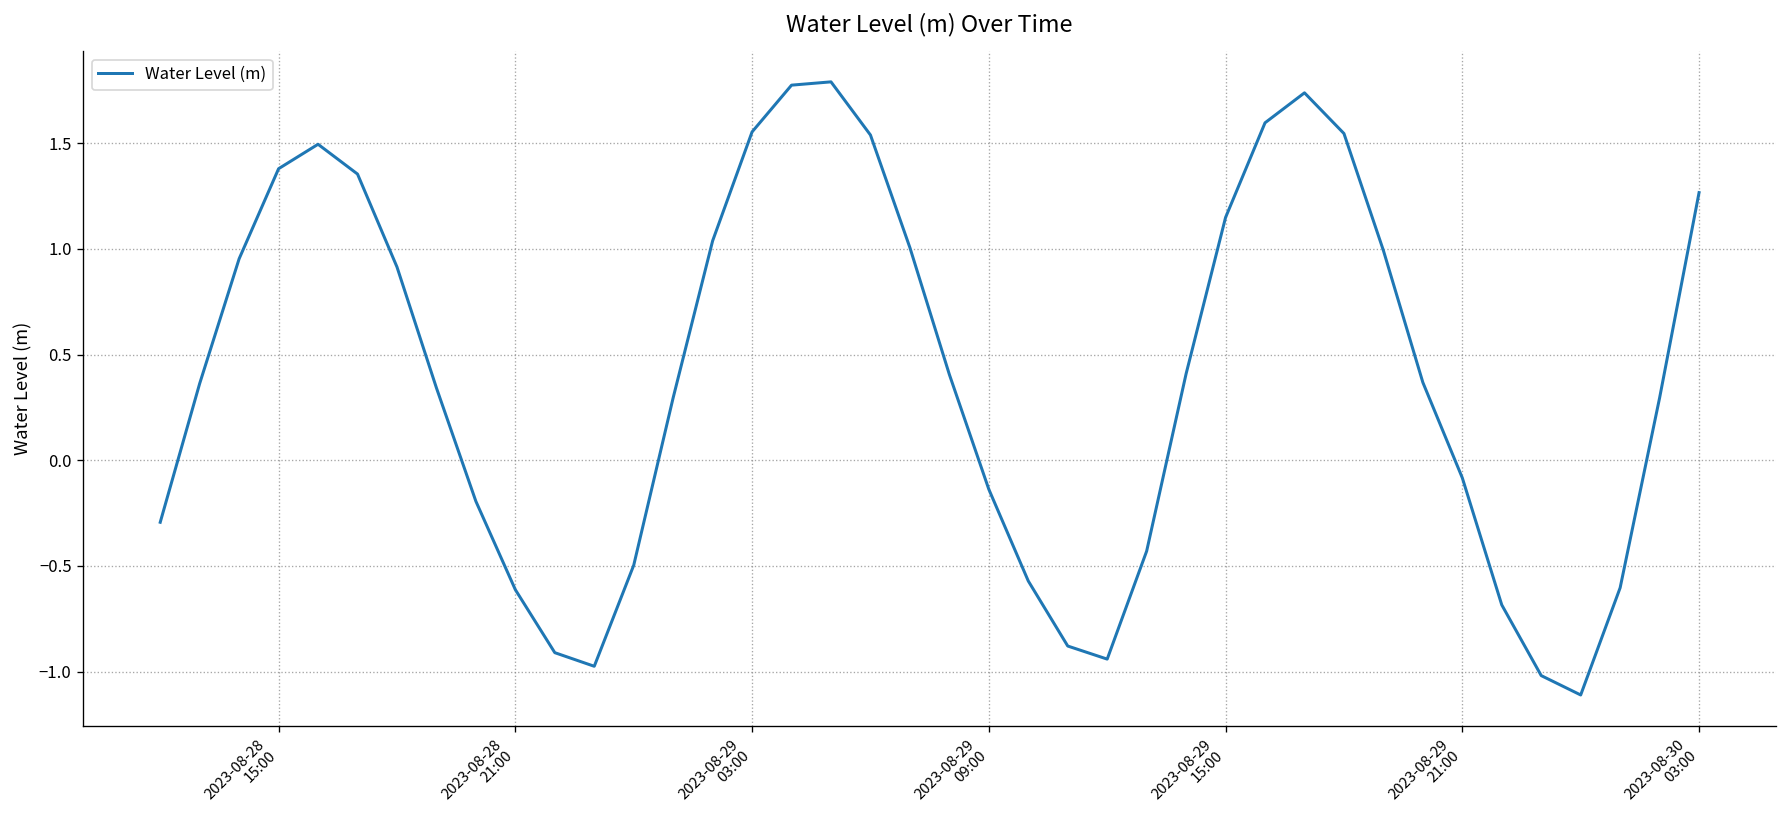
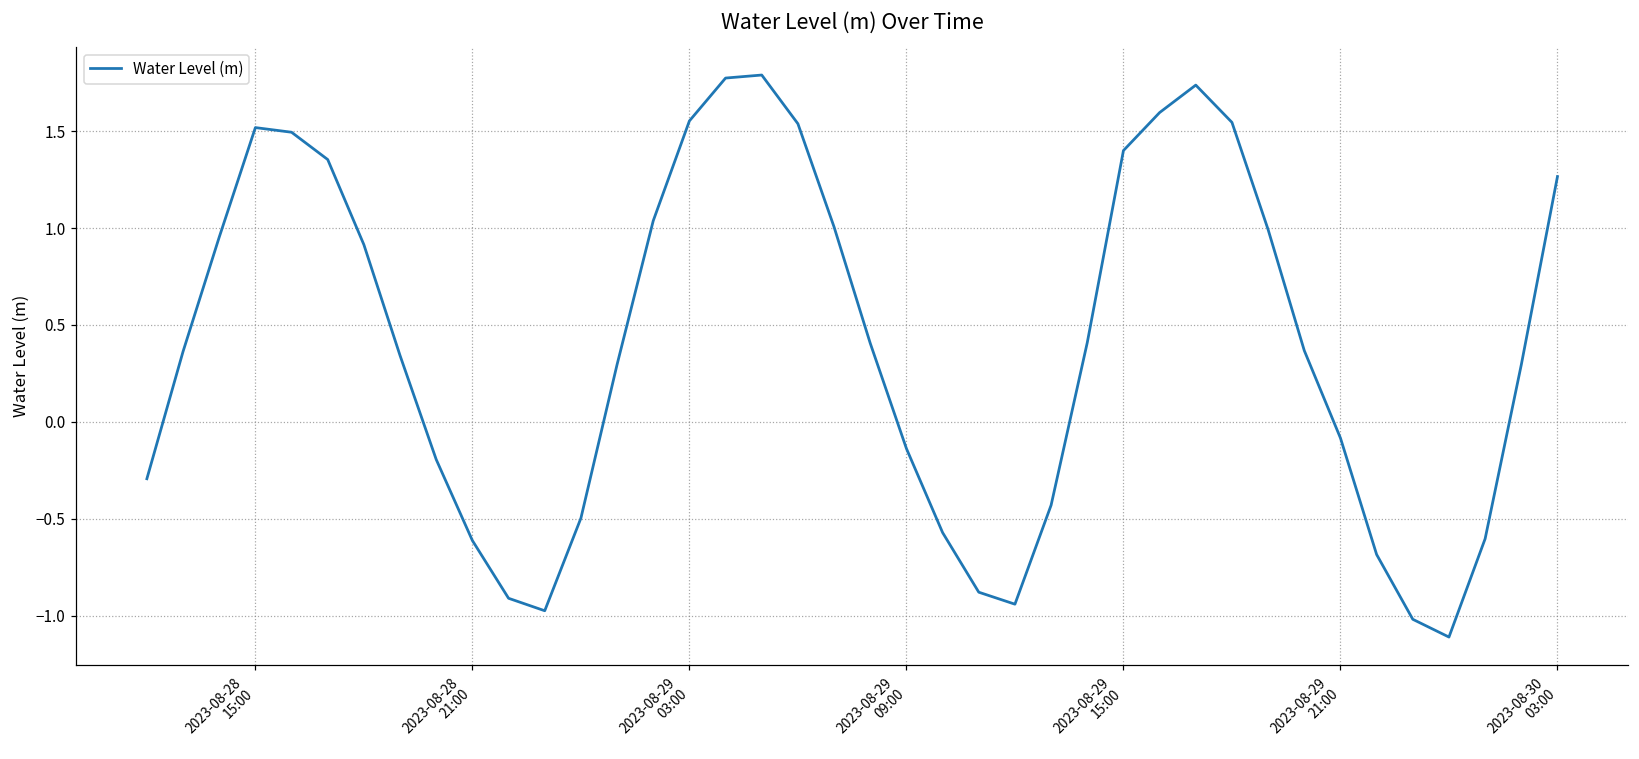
2023-08-28 15:00: 1.38 -> 1.52
2023-08-29 15:00: 1.15 -> 1.40
